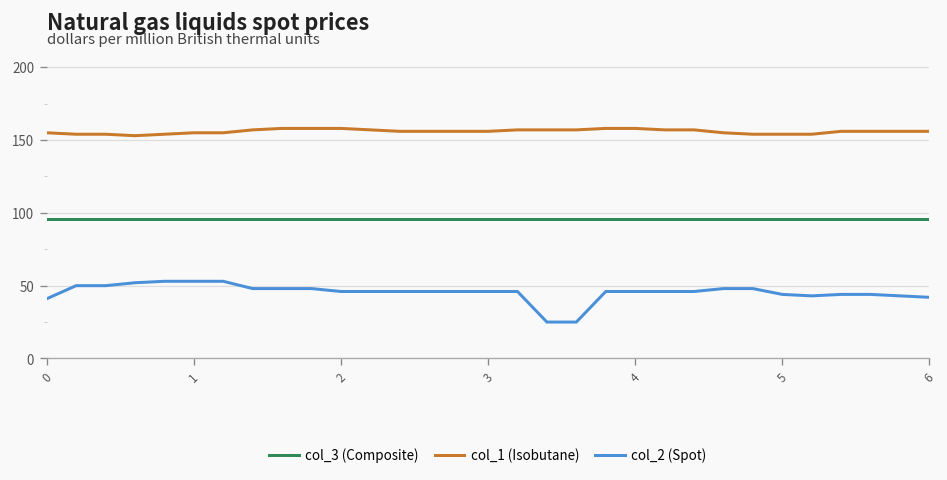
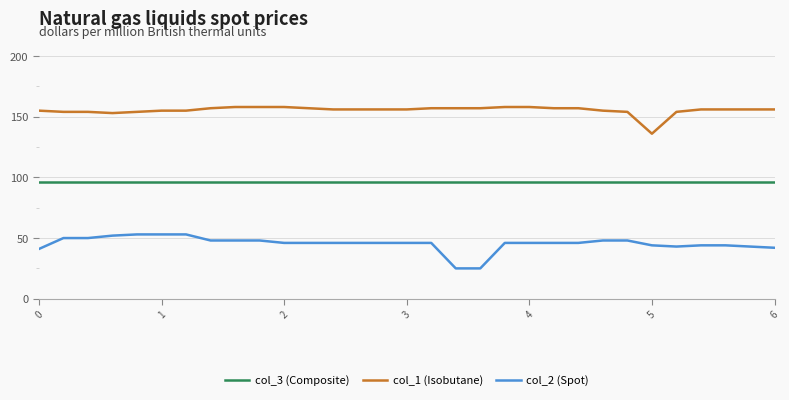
col_1 (Isobutane), 5: 154 -> 136
